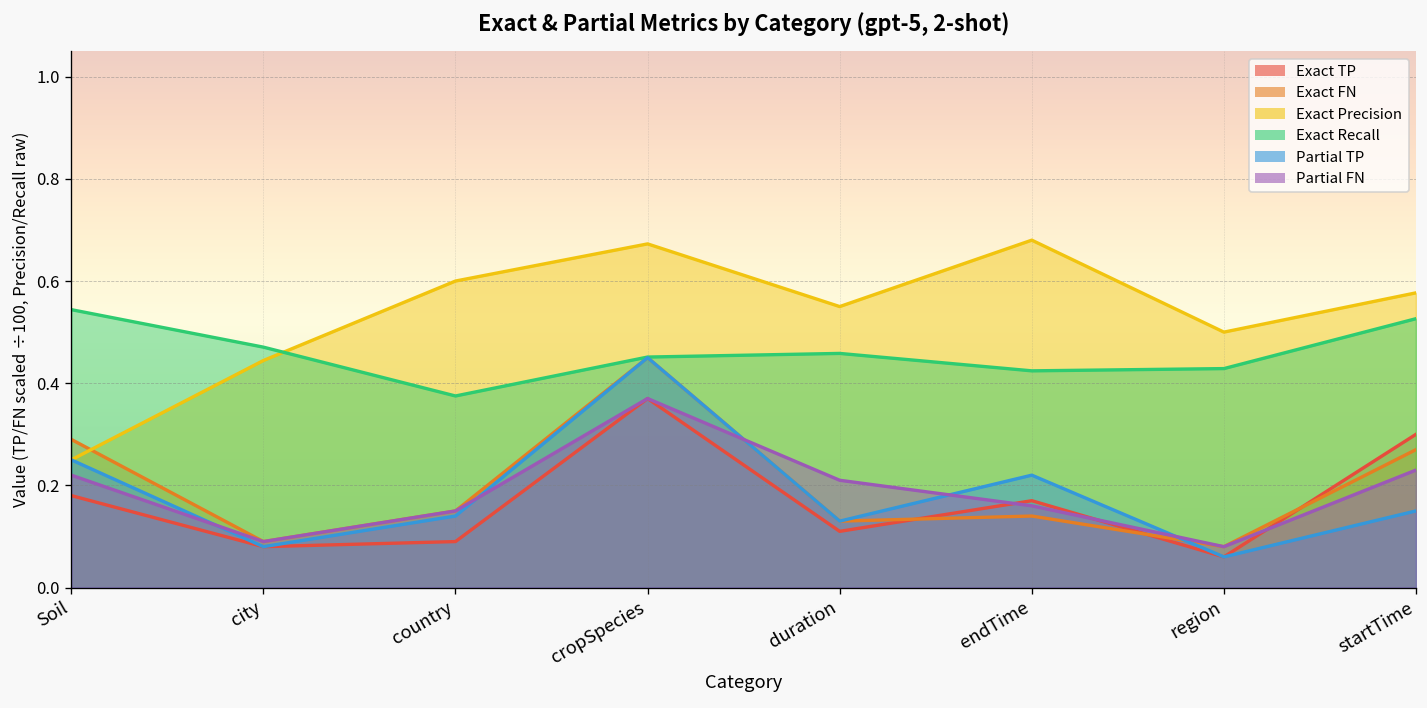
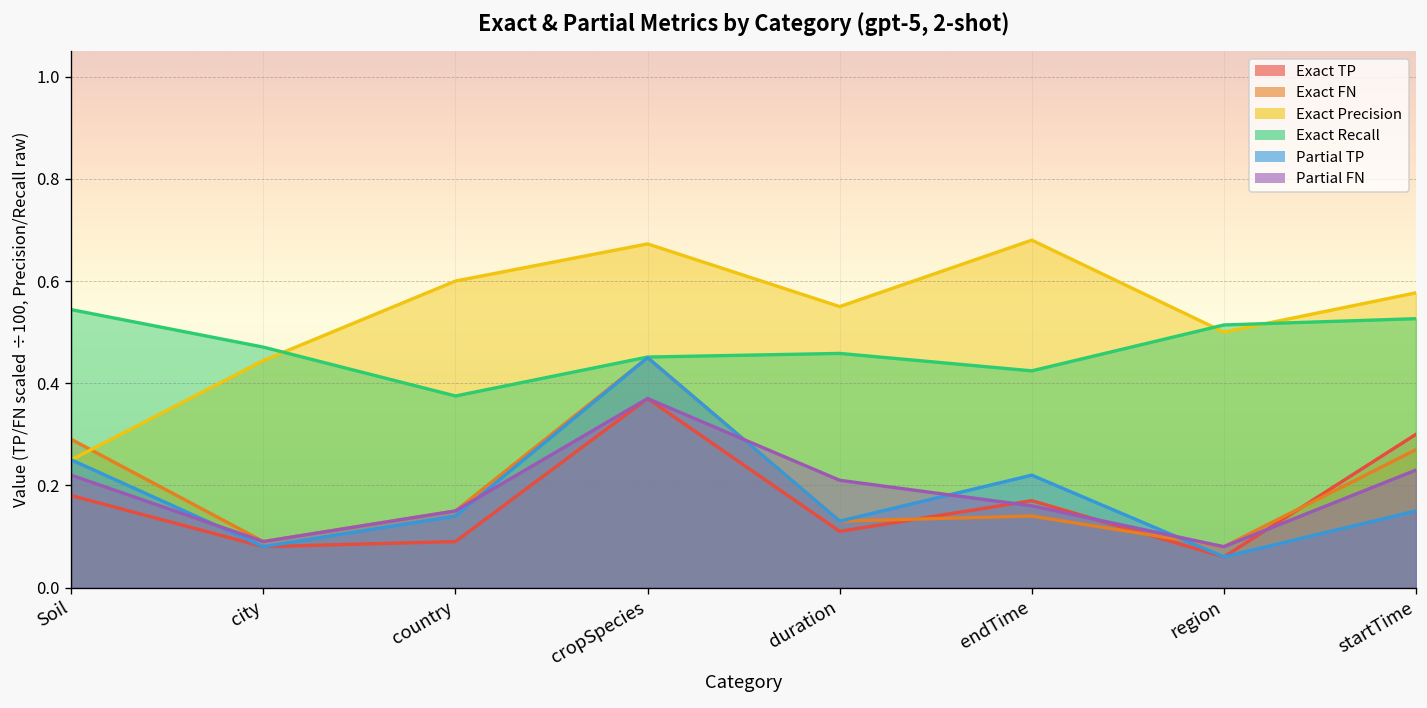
Exact Recall, region: 0.43 -> 0.51
